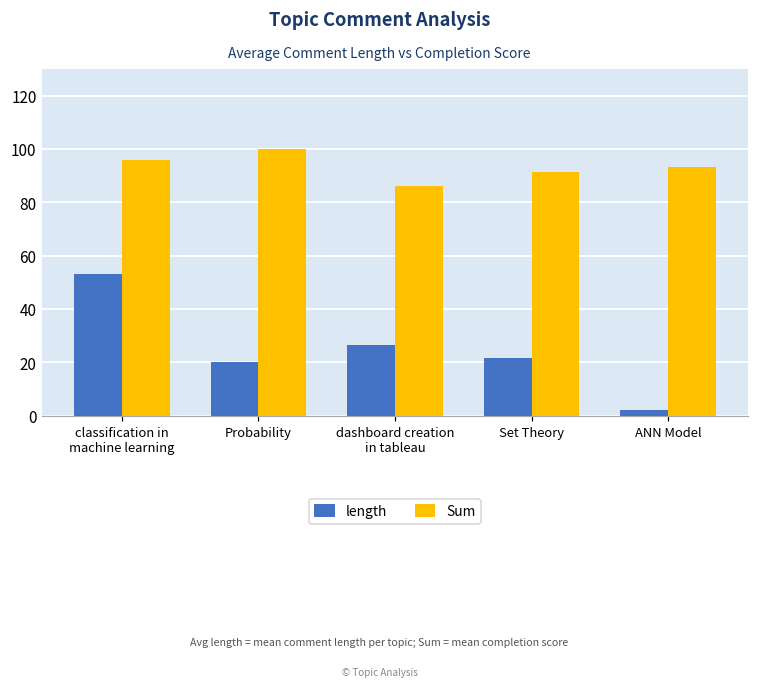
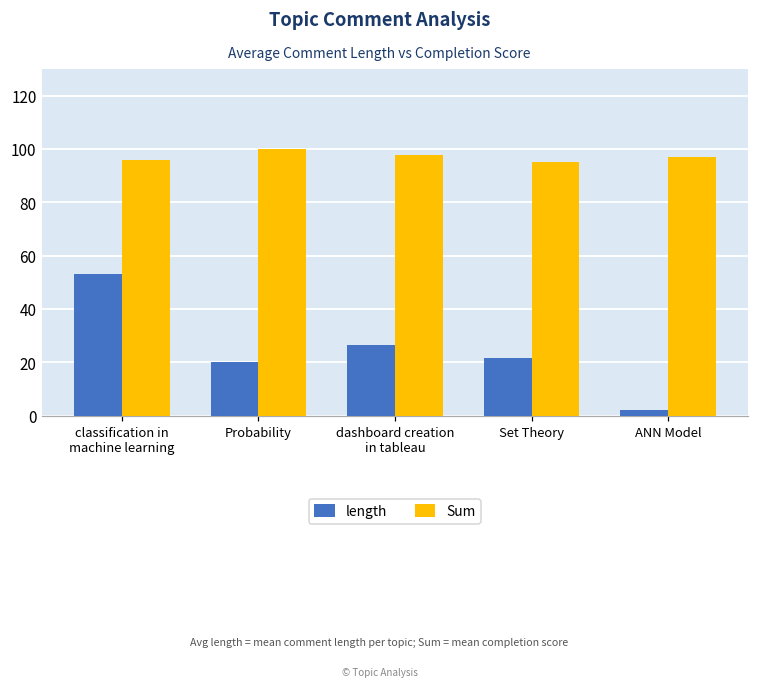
Sum, dashboard creation in tableau: 86 -> 98
Sum, Set Theory: 92 -> 95
Sum, ANN Model: 93 -> 97
